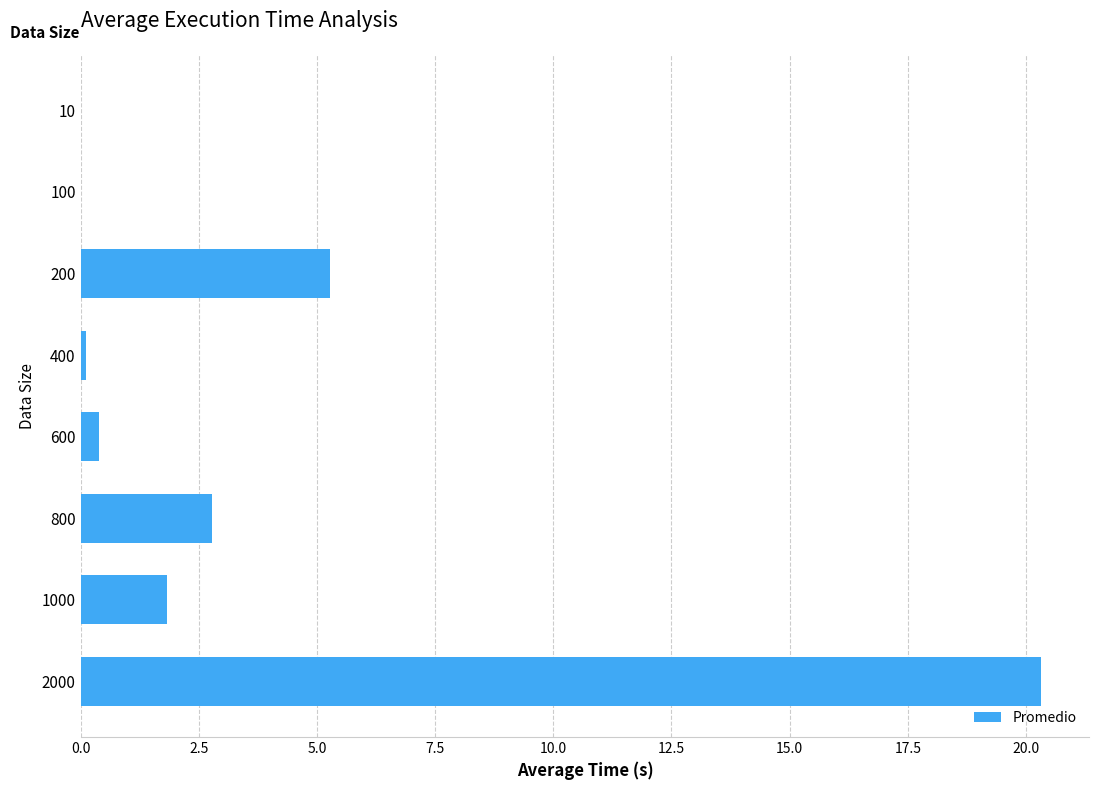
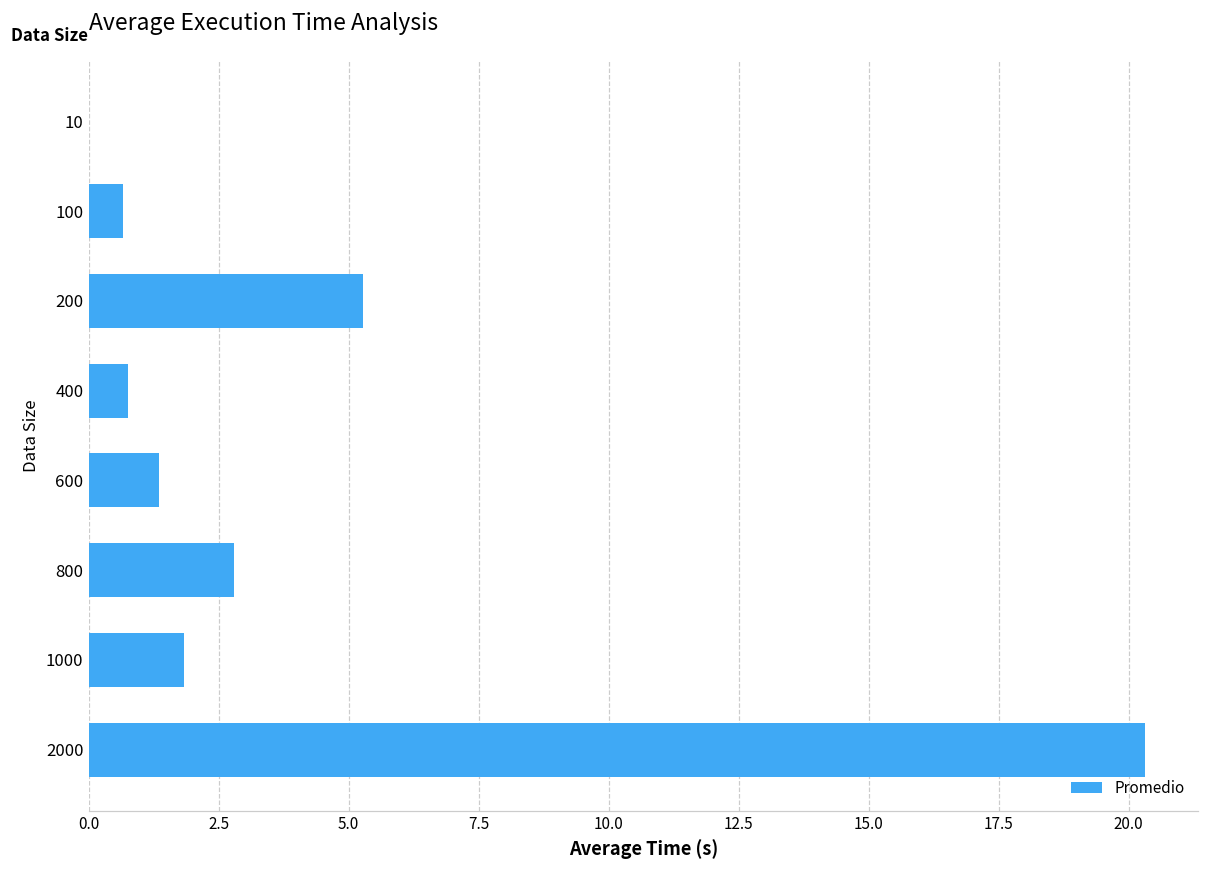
100: 0.0 -> 0.7
400: 0.1 -> 0.7
600: 0.4 -> 1.3
